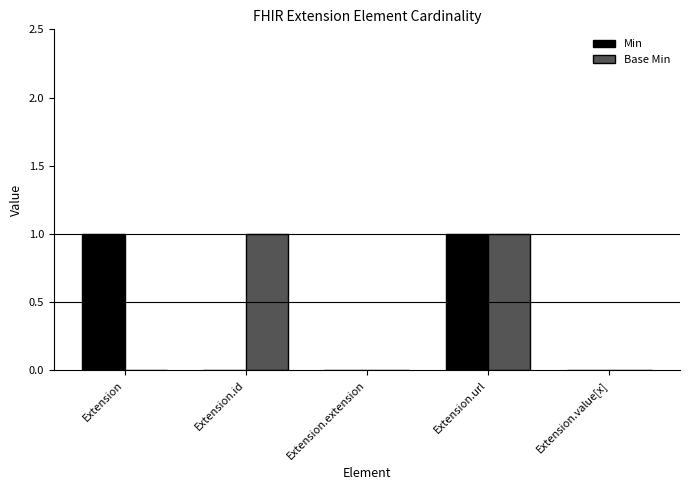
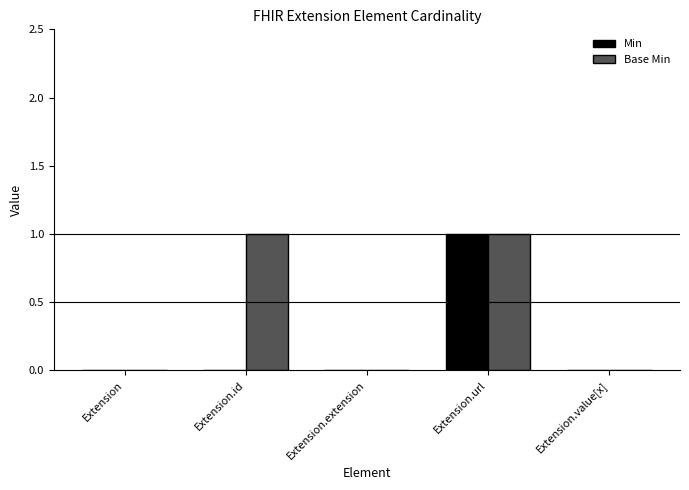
Min, Extension: 1 -> 0
